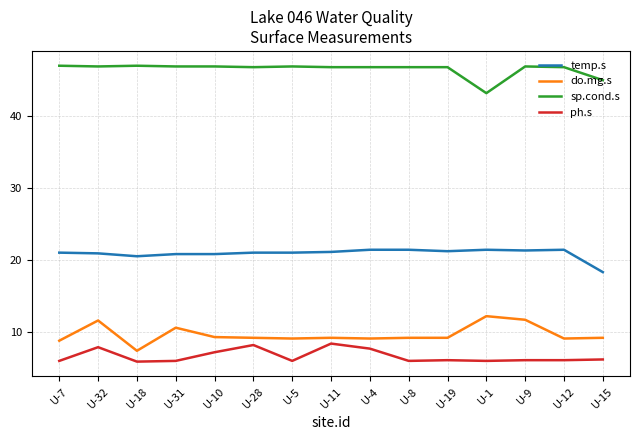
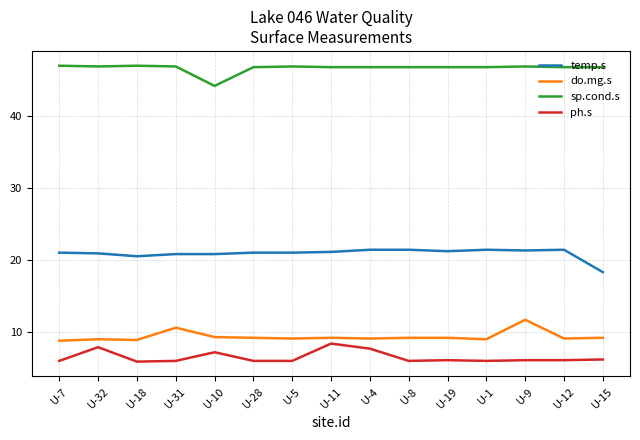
do.mg.s, U-32: 12 -> 9
do.mg.s, U-18: 7 -> 9
sp.cond.s, U-10: 47 -> 44
ph.s, U-28: 8 -> 6
do.mg.s, U-1: 12 -> 9
sp.cond.s, U-1: 43 -> 47
sp.cond.s, U-15: 45 -> 47
